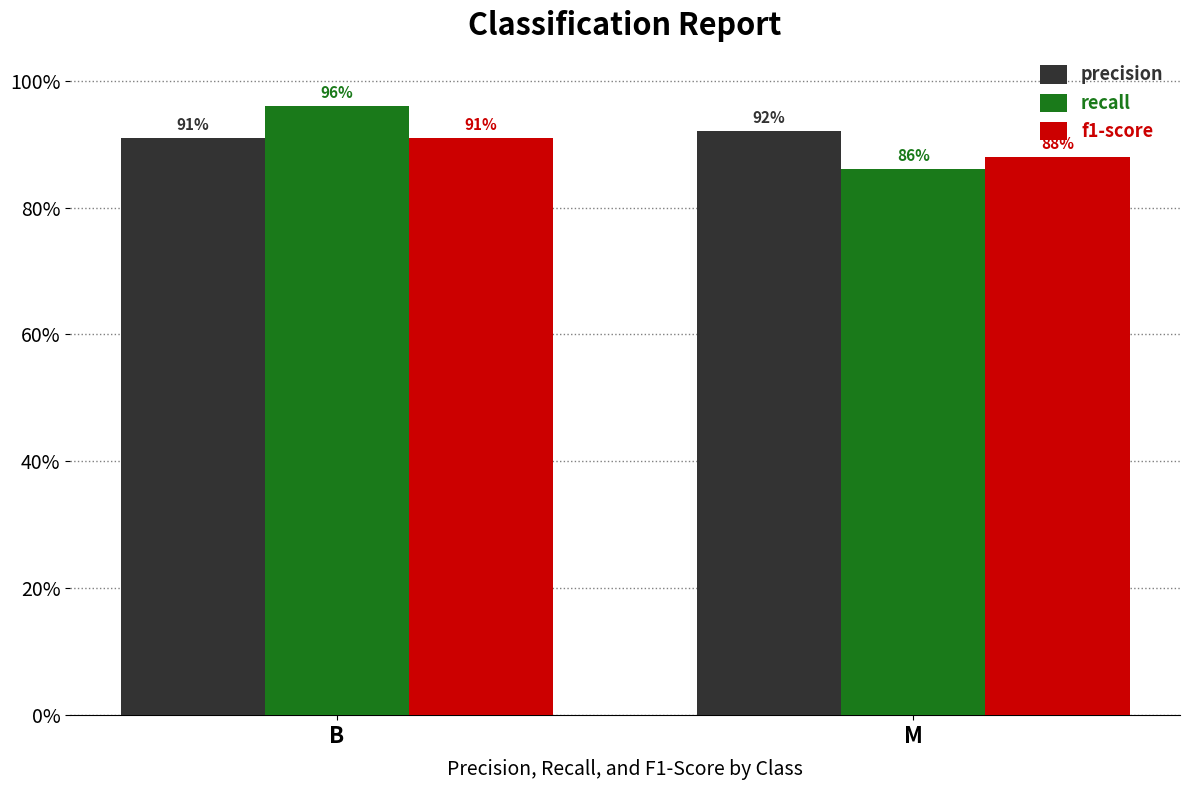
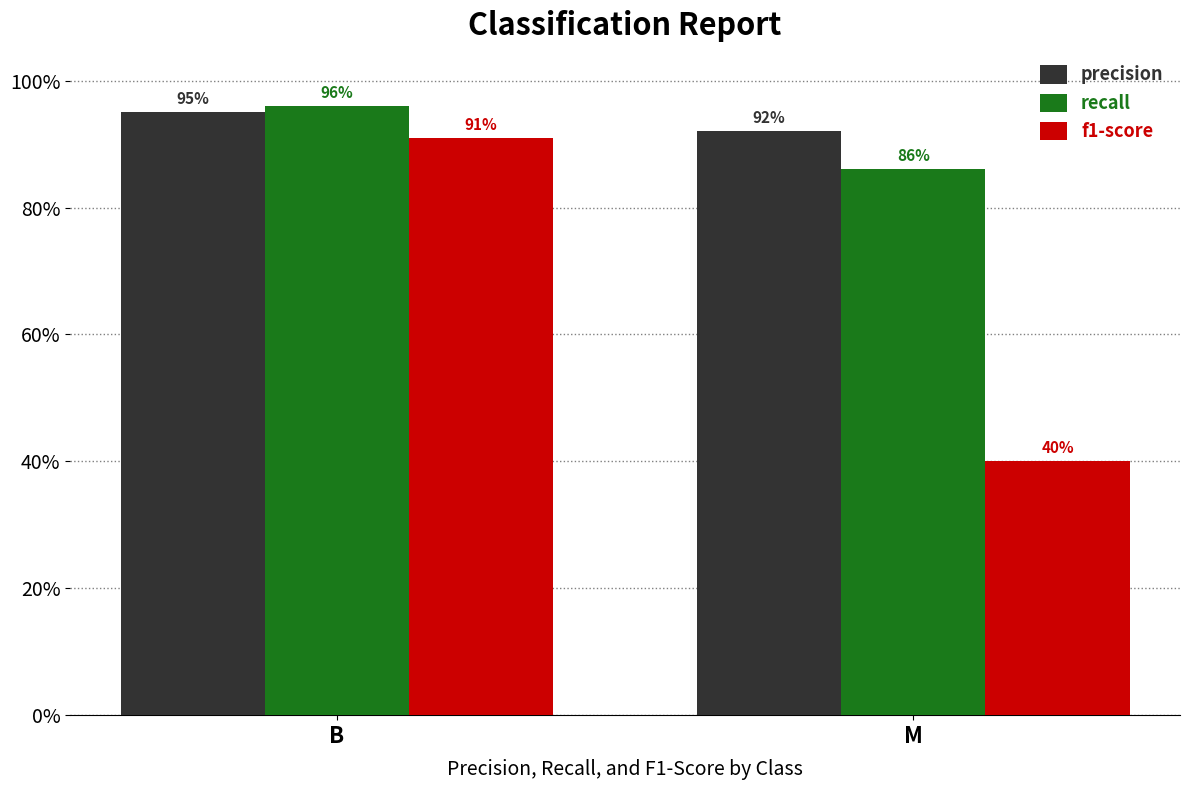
precision, B: 91% -> 95%
f1-score, M: 88% -> 40%
